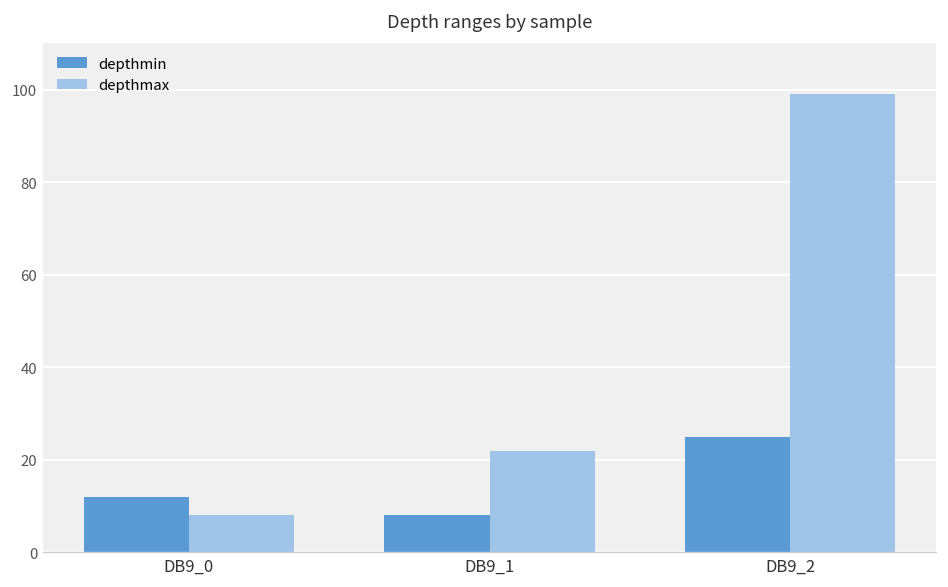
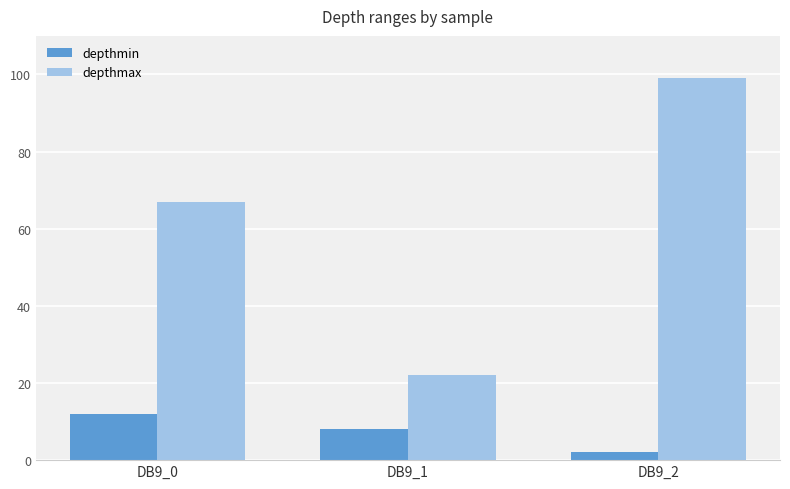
depthmax, DB9_0: 8 -> 67
depthmin, DB9_2: 25 -> 2
